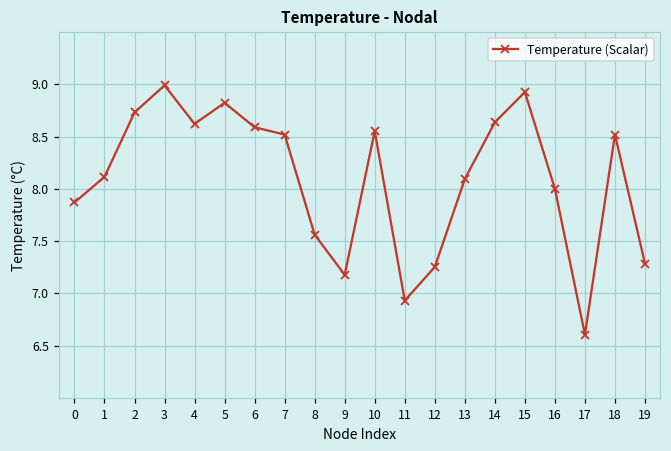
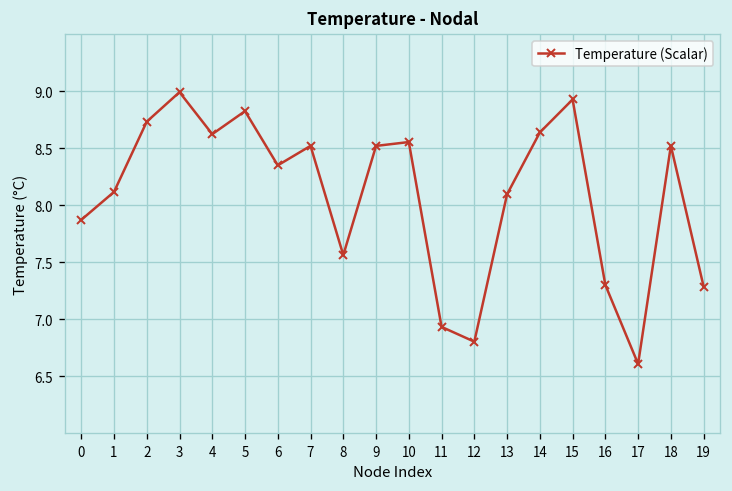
6: 8.6 -> 8.3
9: 7.2 -> 8.5
12: 7.3 -> 6.8
16: 8.0 -> 7.3
